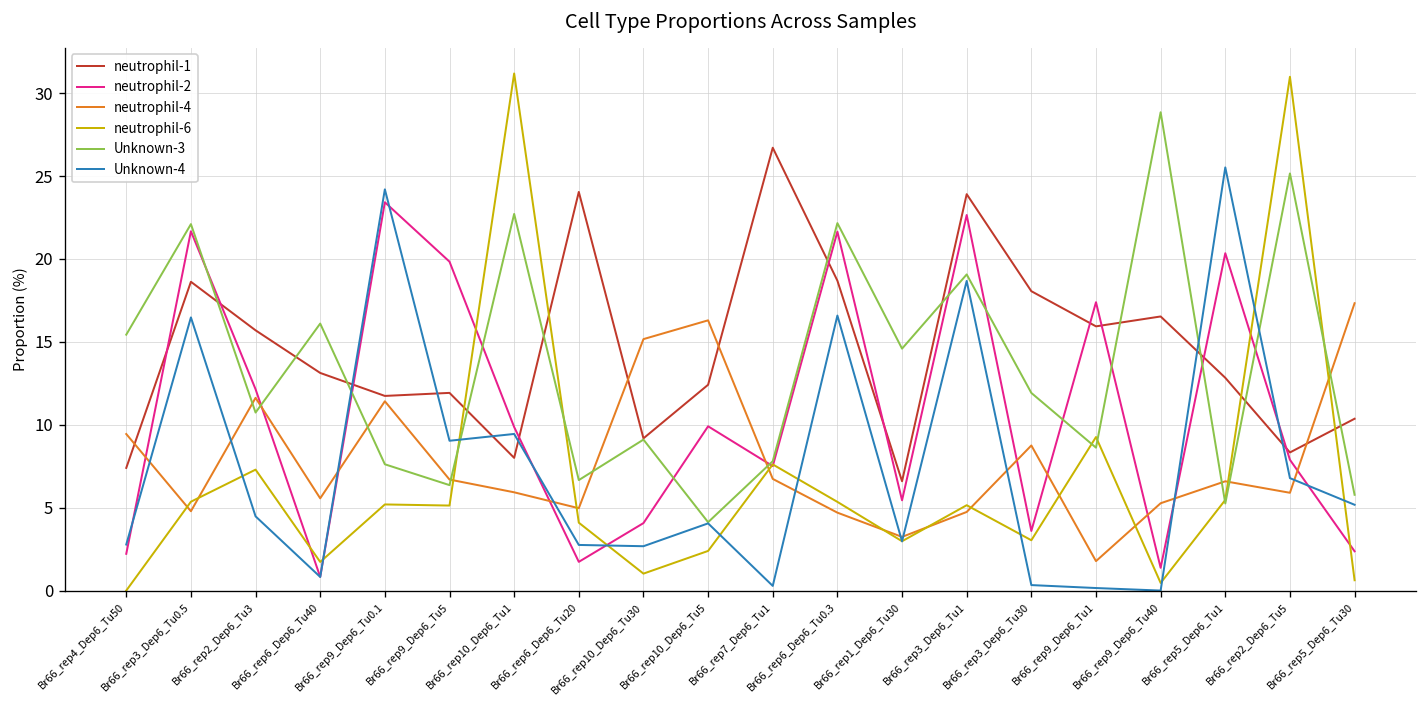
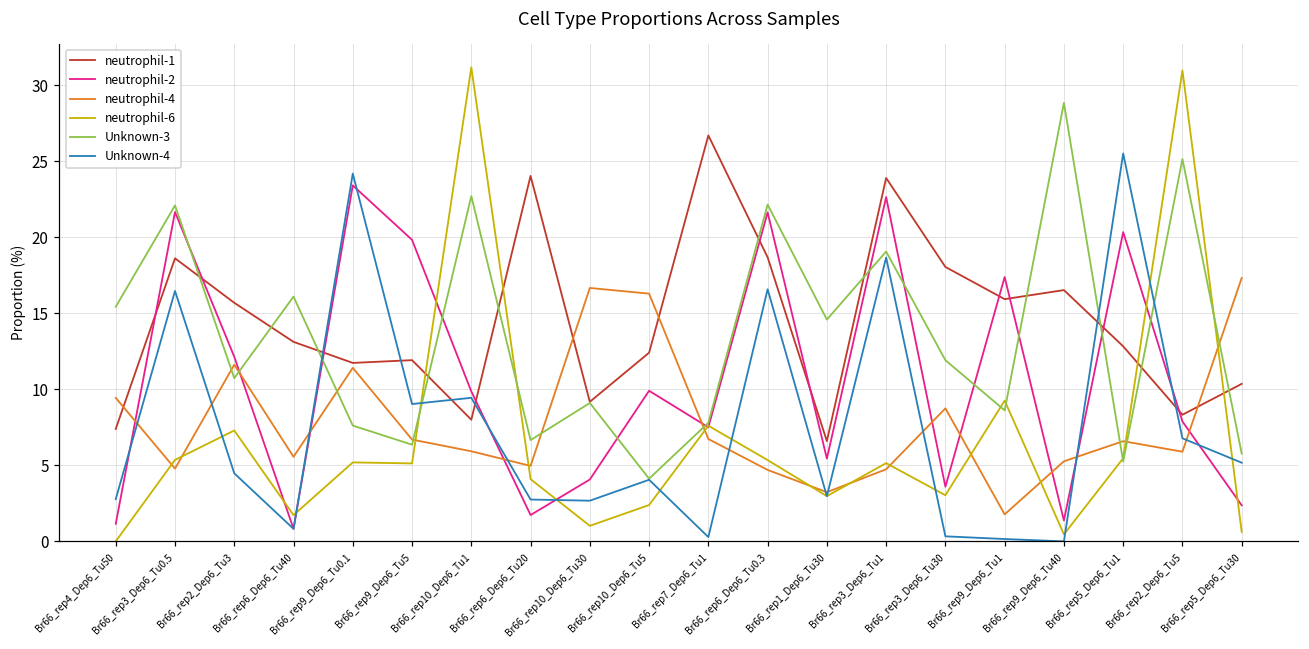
neutrophil-2, Br66_rep4_Dep6_Tu50: 2.2 -> 1.2
neutrophil-4, Br66_rep10_Dep6_Tu30: 15.2 -> 16.7
